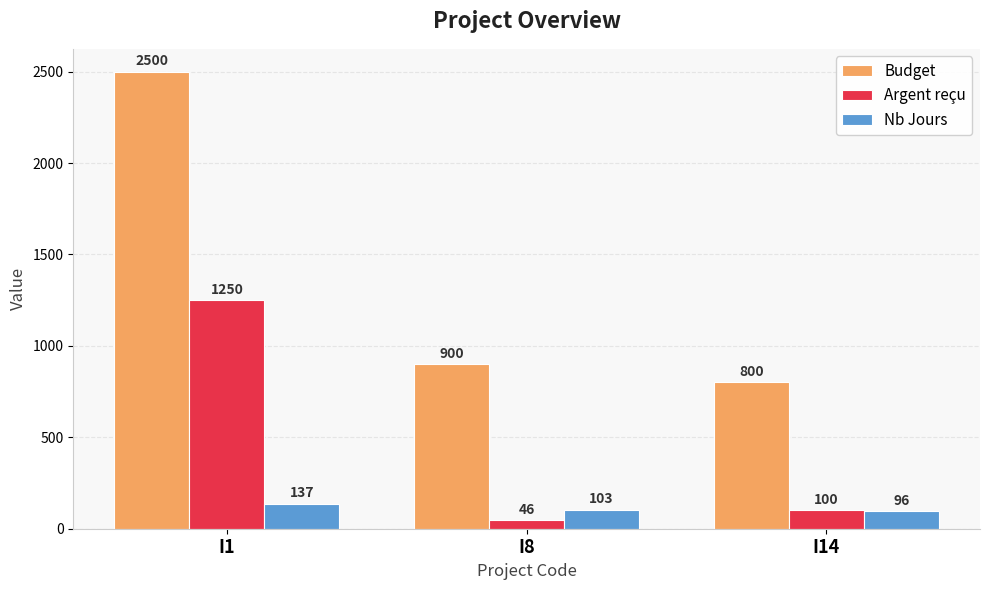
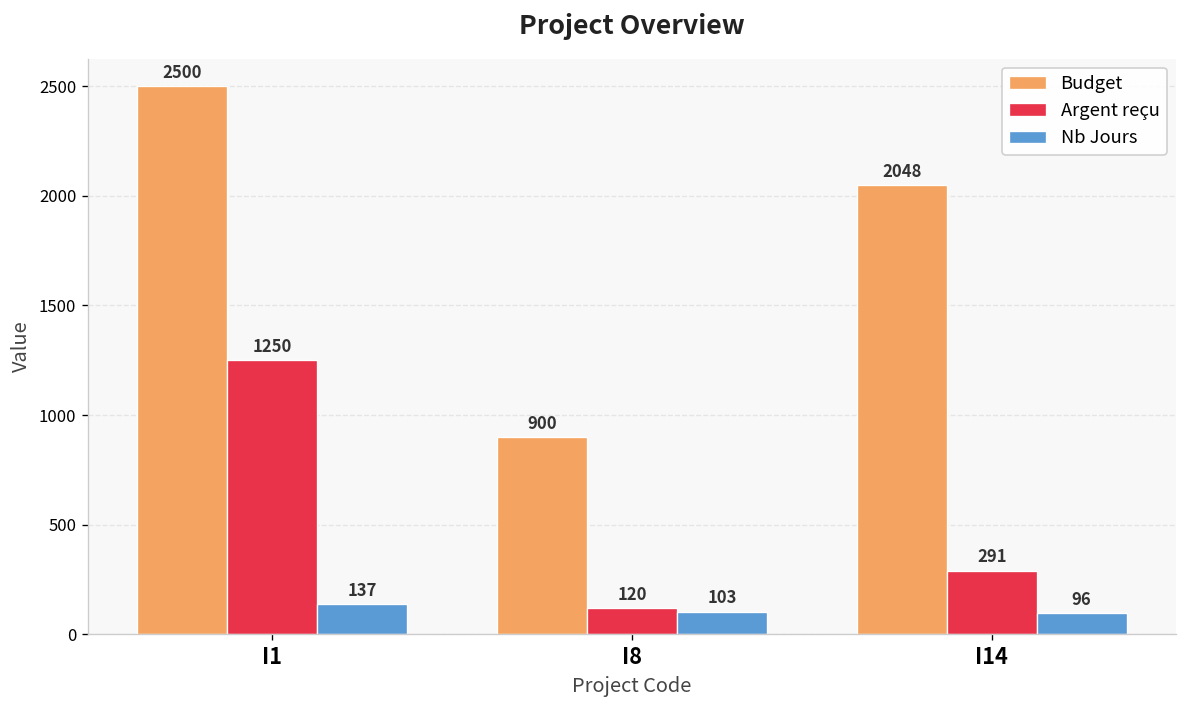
Argent reçu, I8: 46 -> 120
Budget, I14: 800 -> 2048
Argent reçu, I14: 100 -> 291
